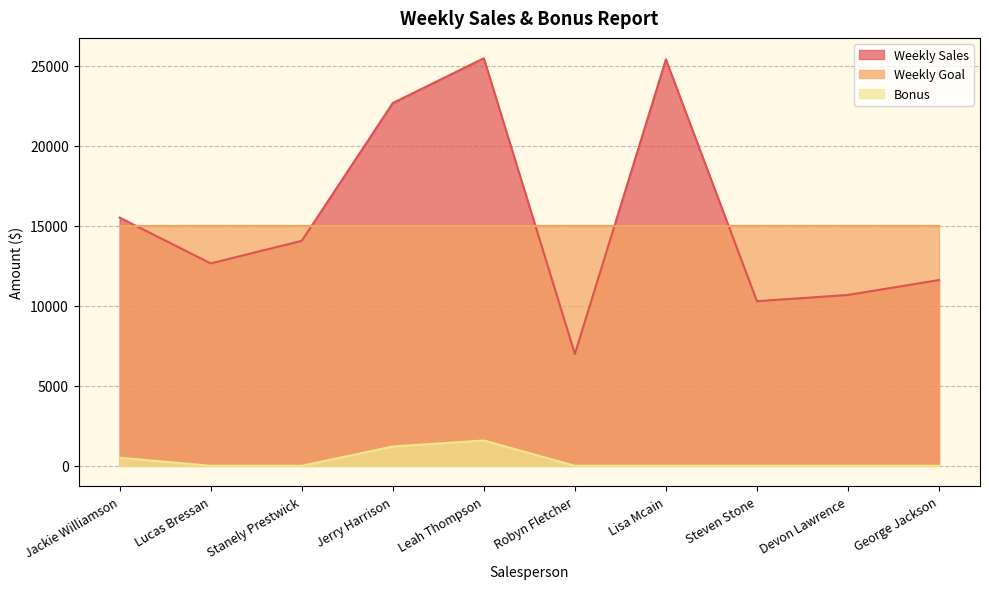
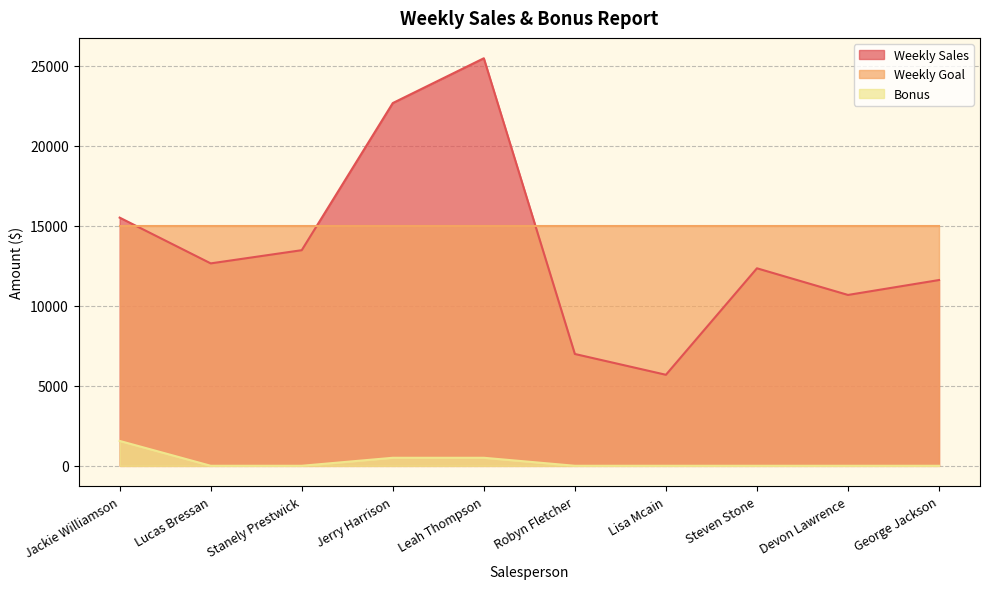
Bonus, Jackie Williamson: 500 -> 1600
Weekly Sales, Stanely Prestwick: 14100 -> 13500
Bonus, Jerry Harrison: 1200 -> 500
Bonus, Leah Thompson: 1600 -> 500
Weekly Sales, Lisa Mcain: 25400 -> 5700
Weekly Sales, Steven Stone: 10300 -> 12300
